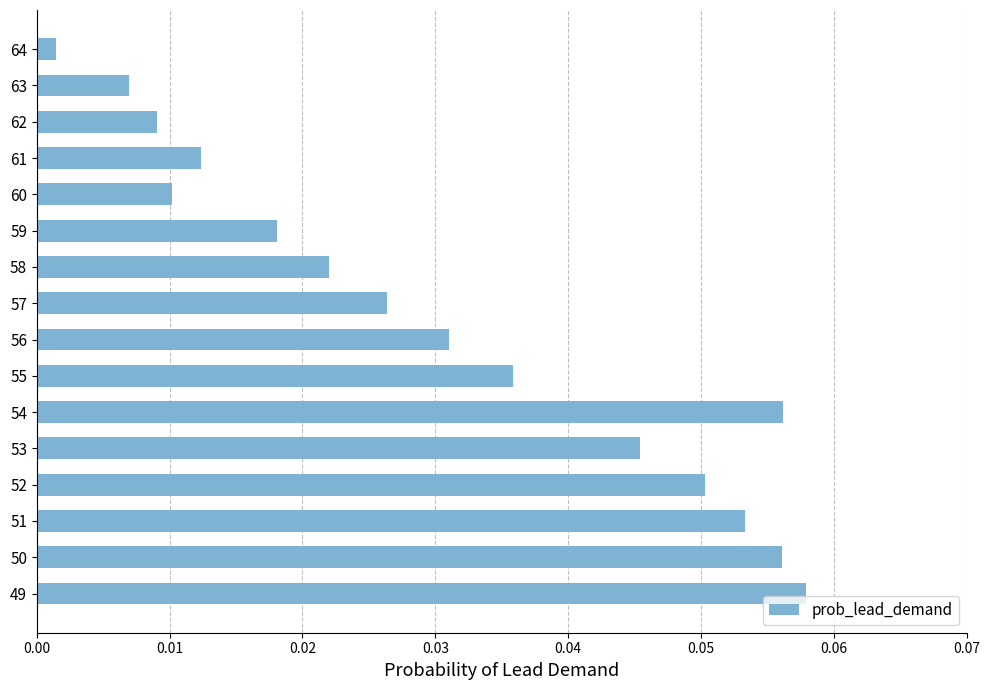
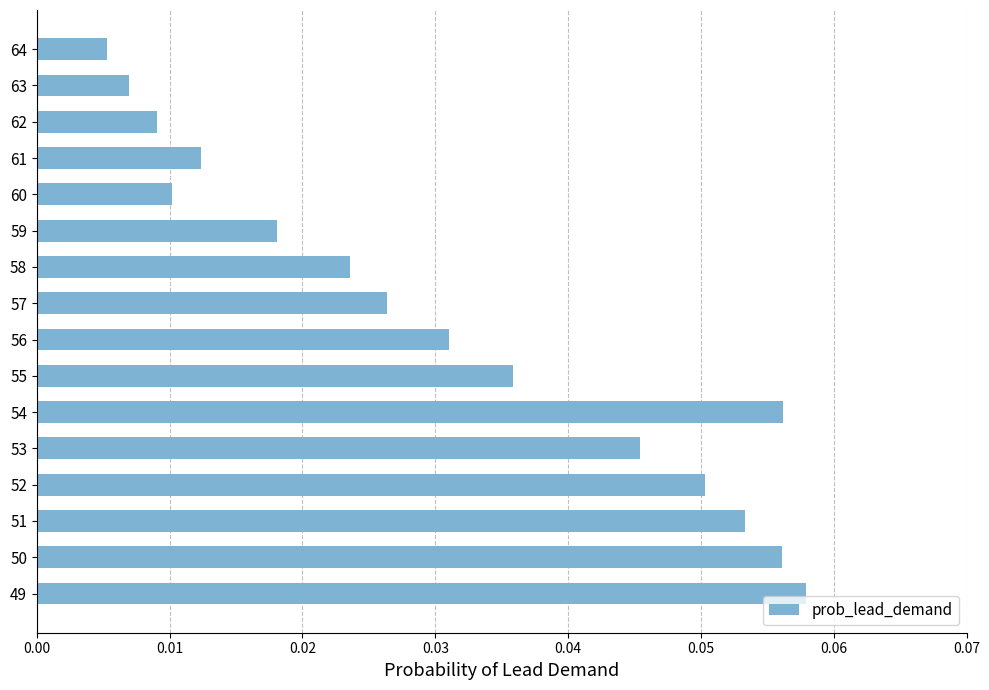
64: 0.0014 -> 0.0053
58: 0.0220 -> 0.0236
